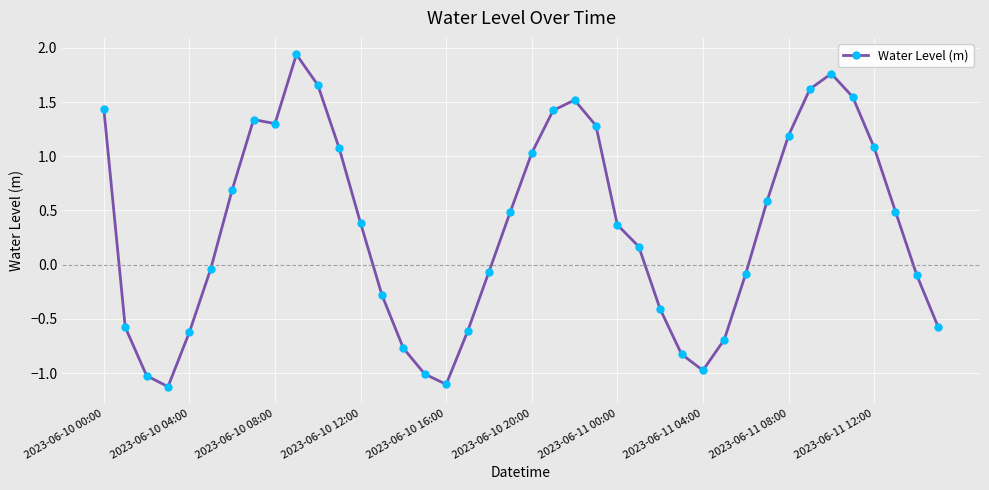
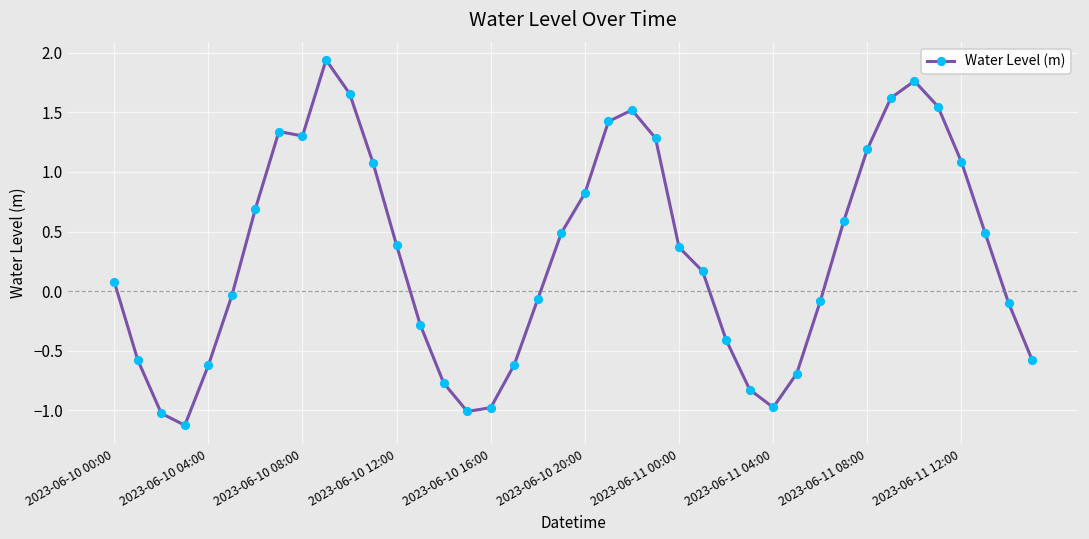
2023-06-10 00:00: 1.44 -> 0.08
2023-06-10 16:00: -1.10 -> -0.98
2023-06-10 20:00: 1.03 -> 0.82
